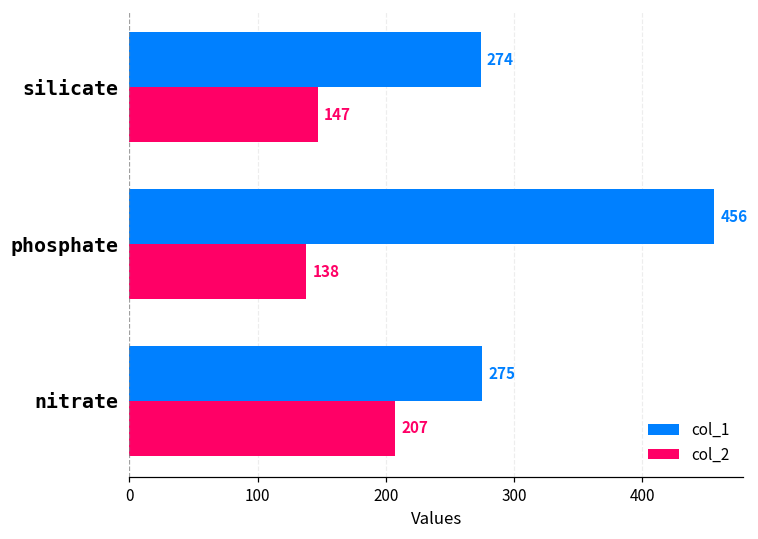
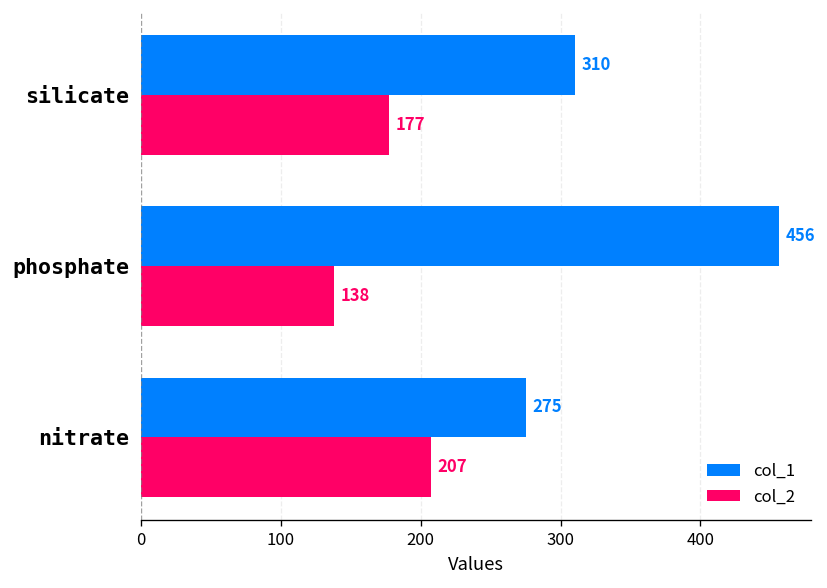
col_1, silicate: 274 -> 310
col_2, silicate: 147 -> 177
